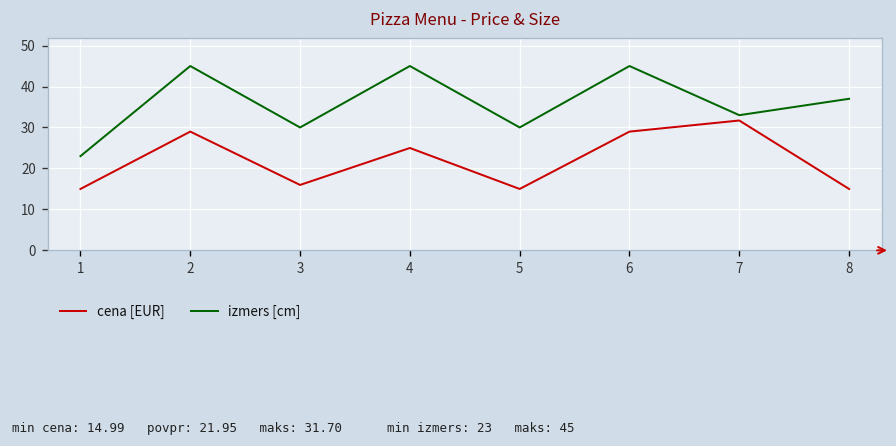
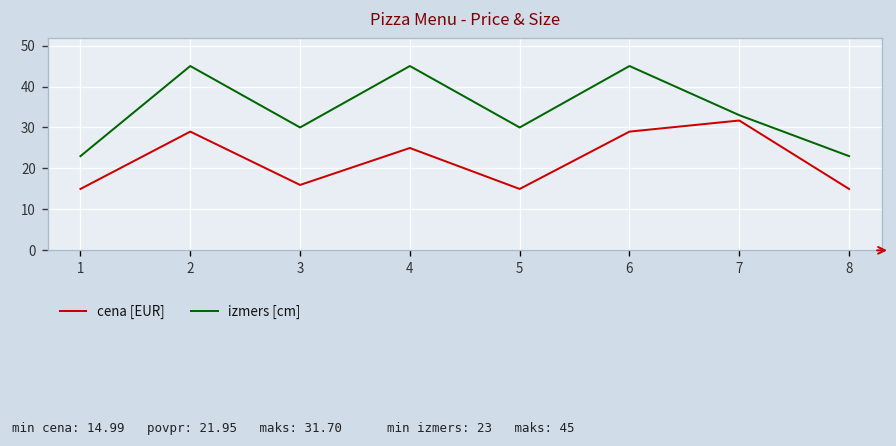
izmers [cm], 8: 37 -> 23
